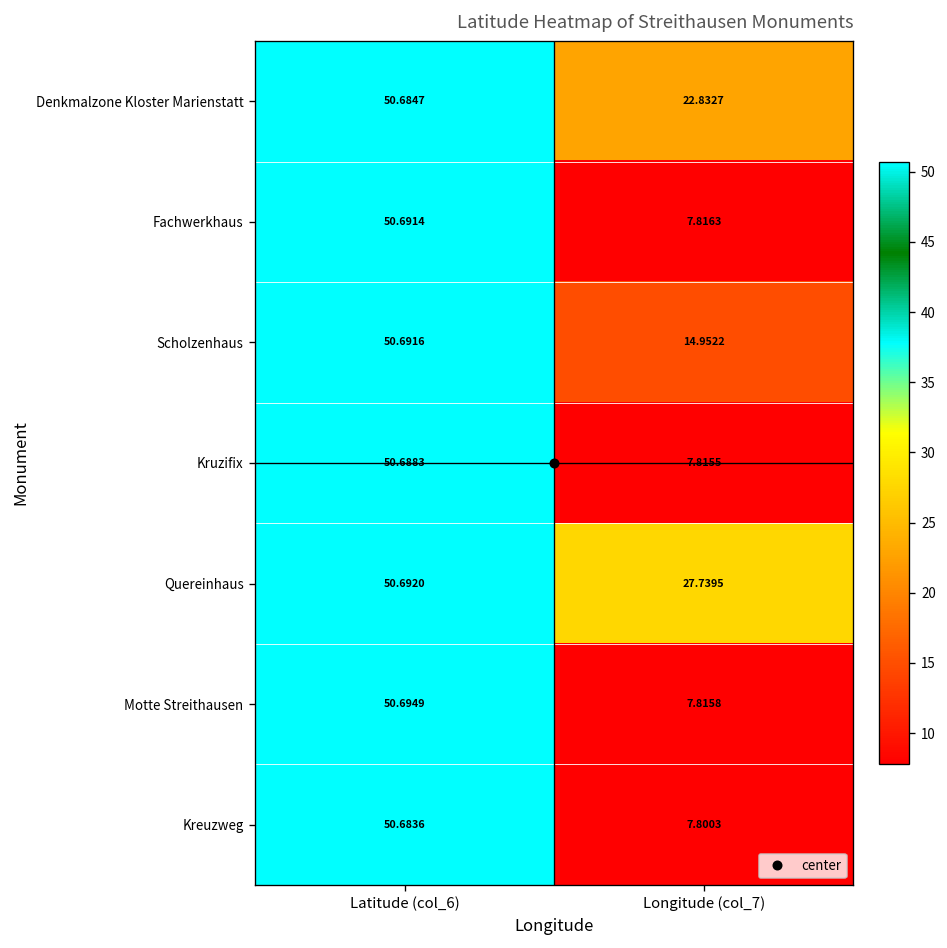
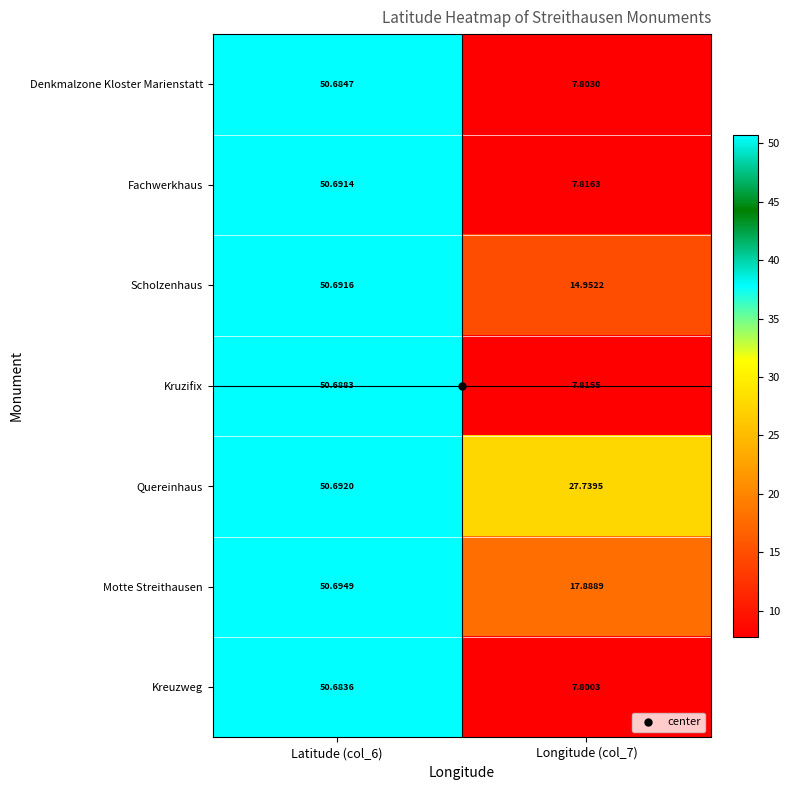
Denkmalzone Kloster Marienstatt, Longitude (col_7): 22.8327 -> 7.8030
Motte Streithausen, Longitude (col_7): 7.8158 -> 17.8889
